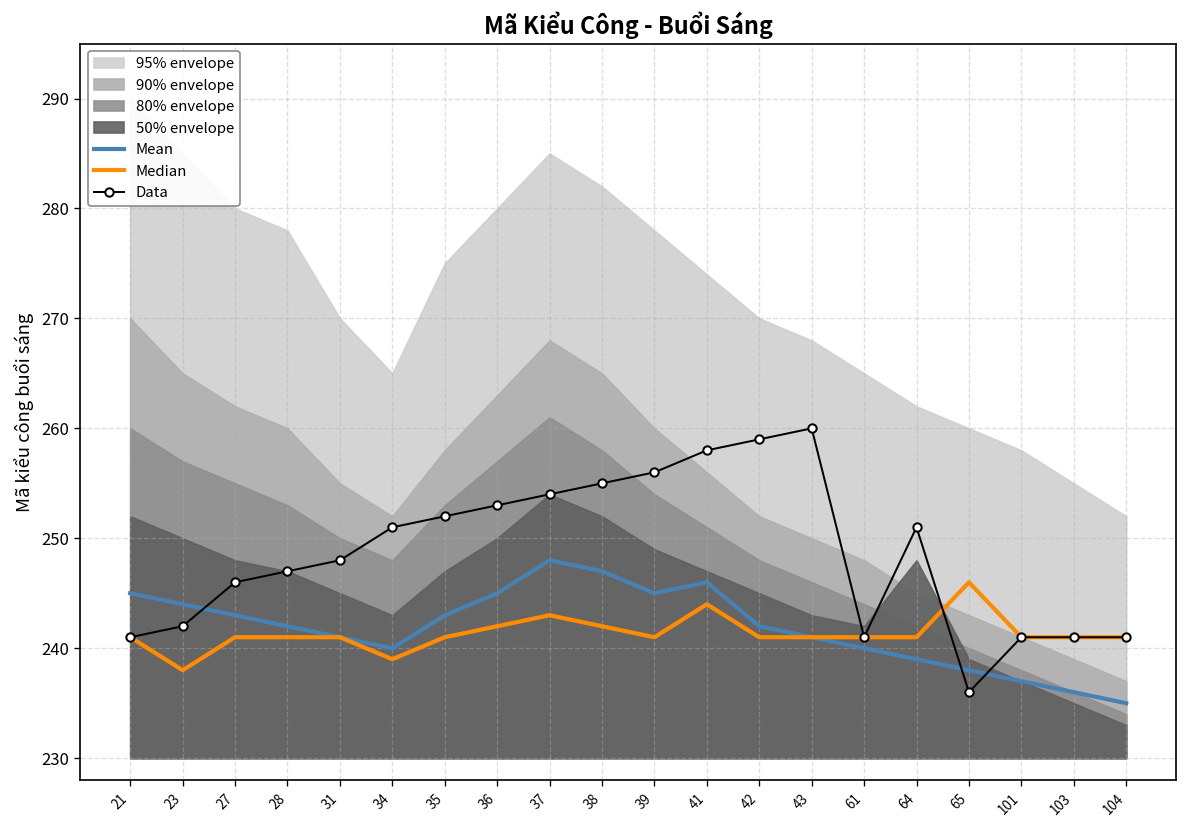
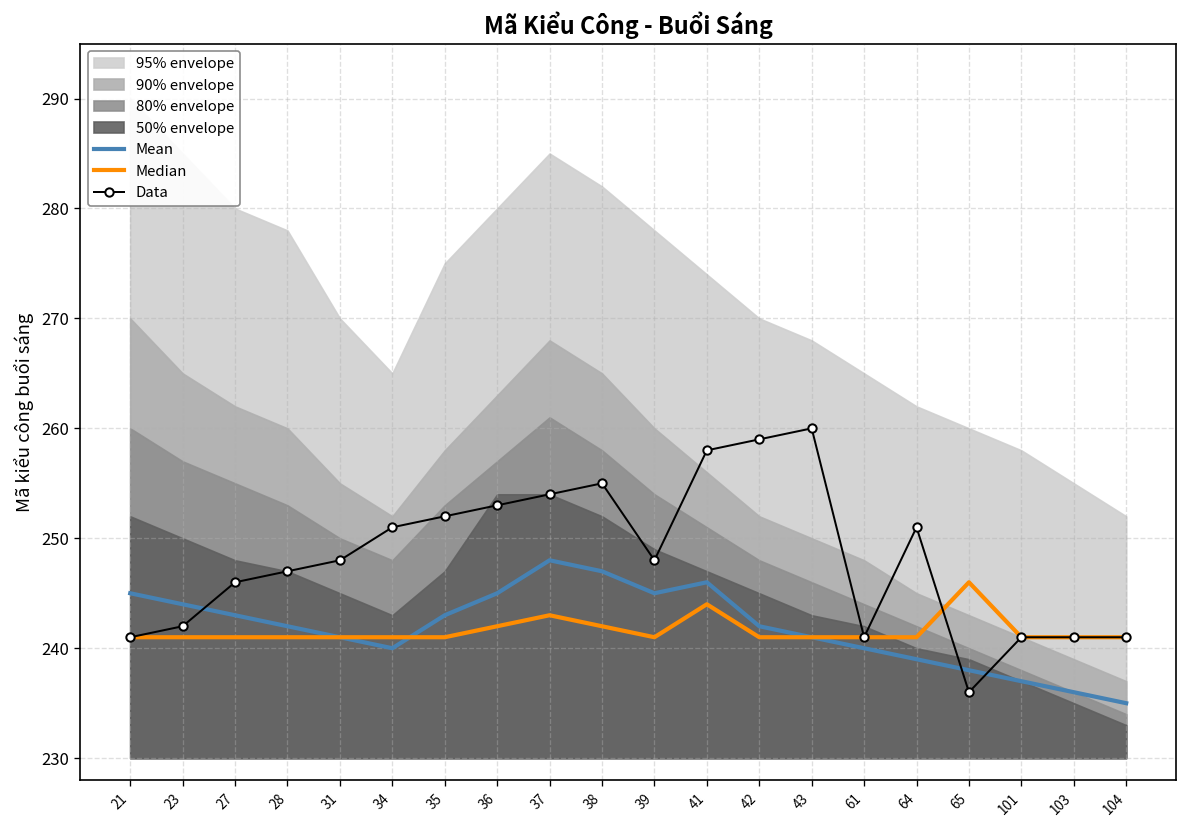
Median, 23: 238 -> 241
Median, 34: 239 -> 241
50% envelope, 36: 250 -> 254
Data, 39: 256 -> 248
50% envelope, 64: 248 -> 240
